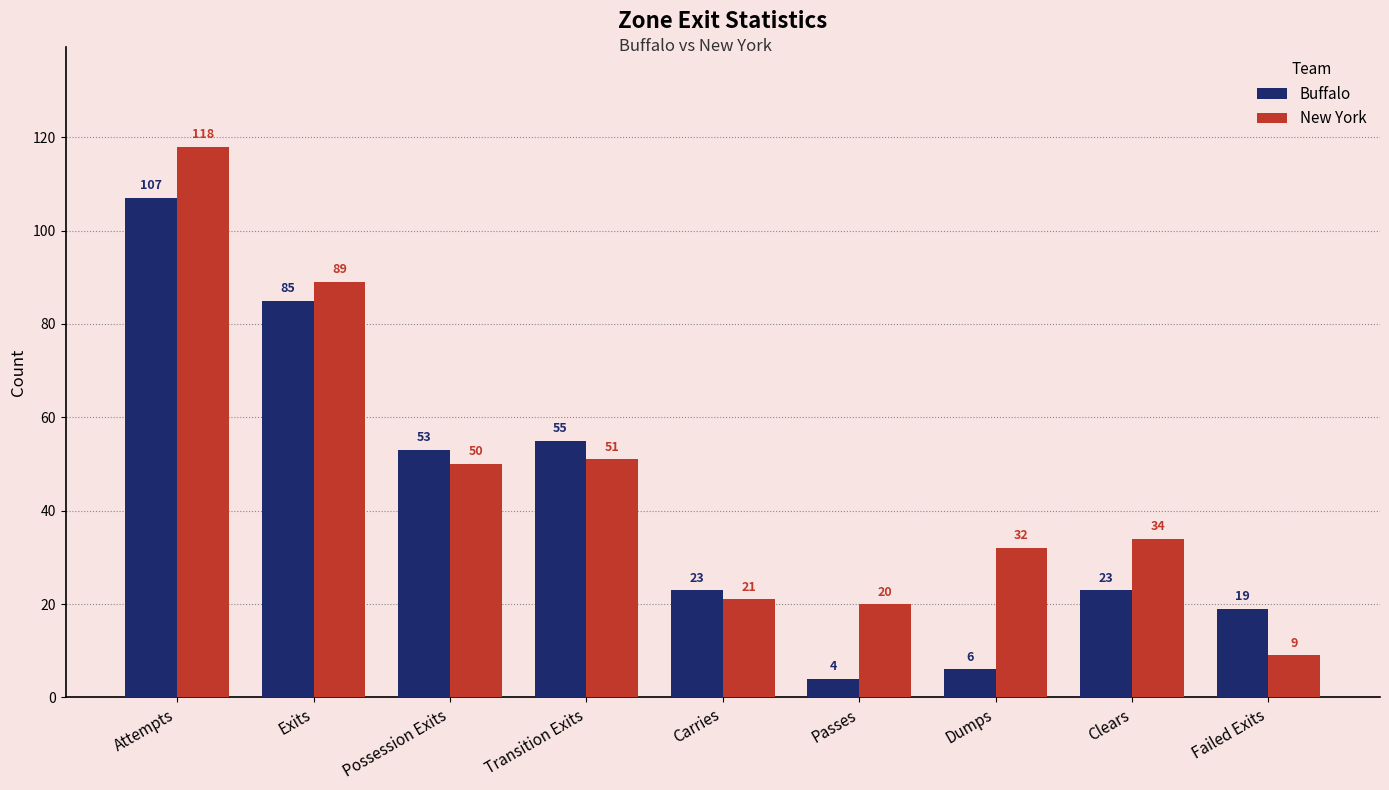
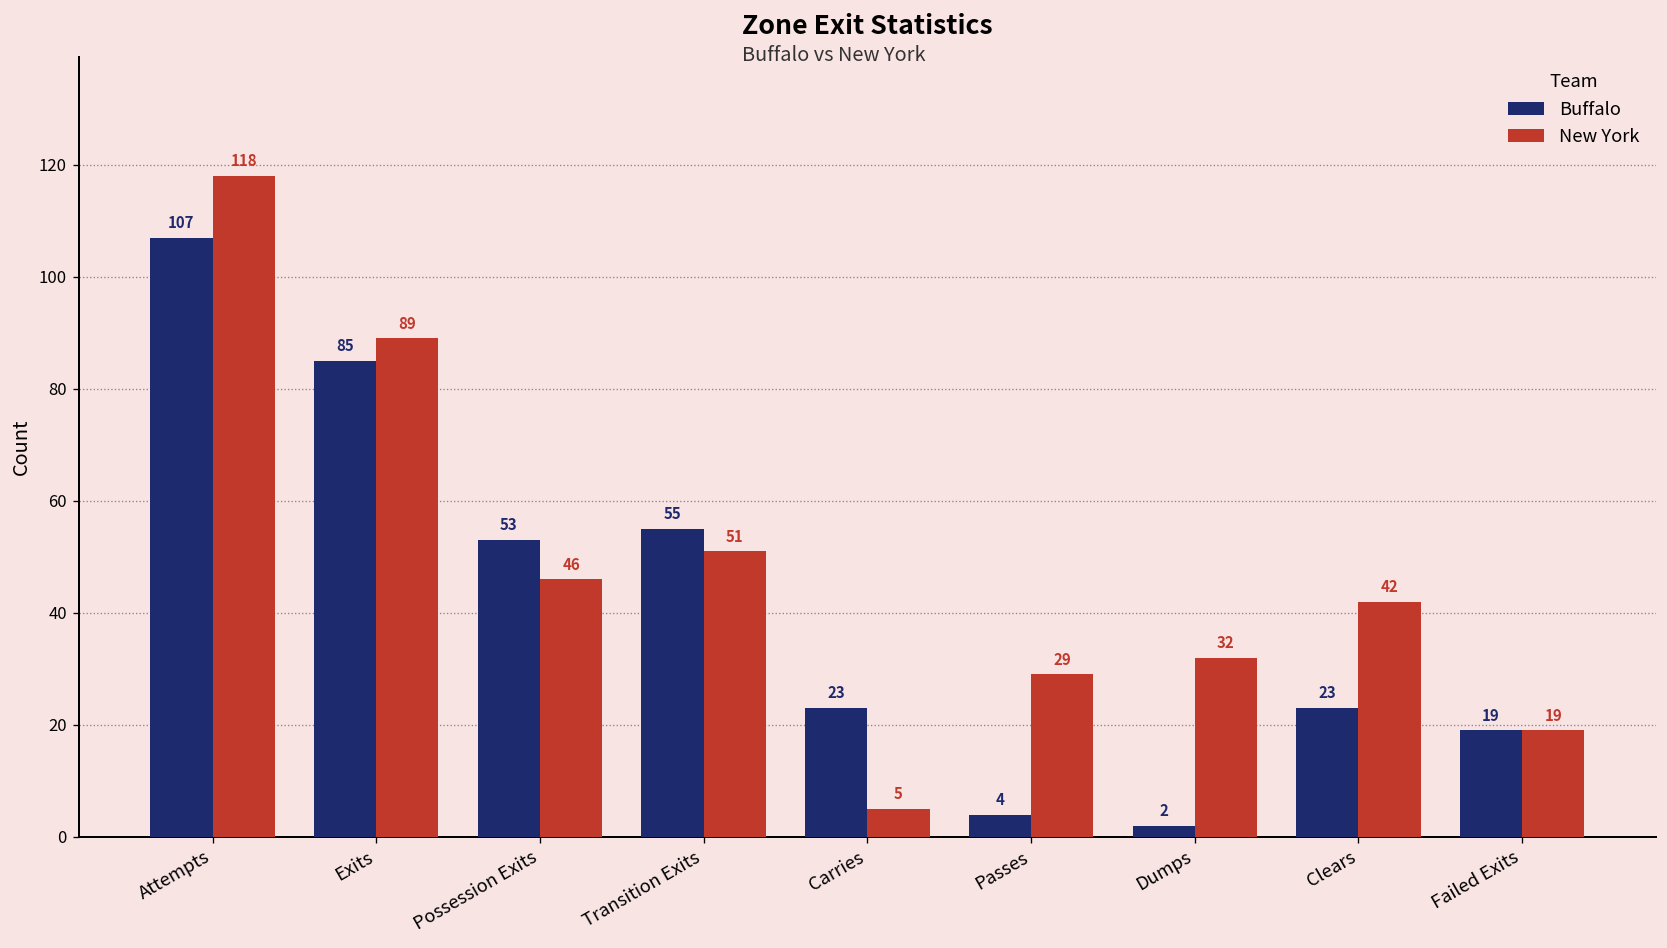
New York, Possession Exits: 50 -> 46
New York, Carries: 21 -> 5
New York, Passes: 20 -> 29
Buffalo, Dumps: 6 -> 2
New York, Clears: 34 -> 42
New York, Failed Exits: 9 -> 19
